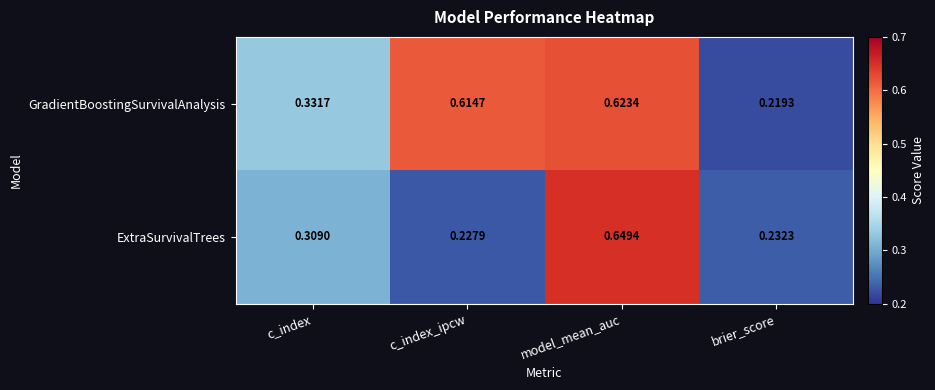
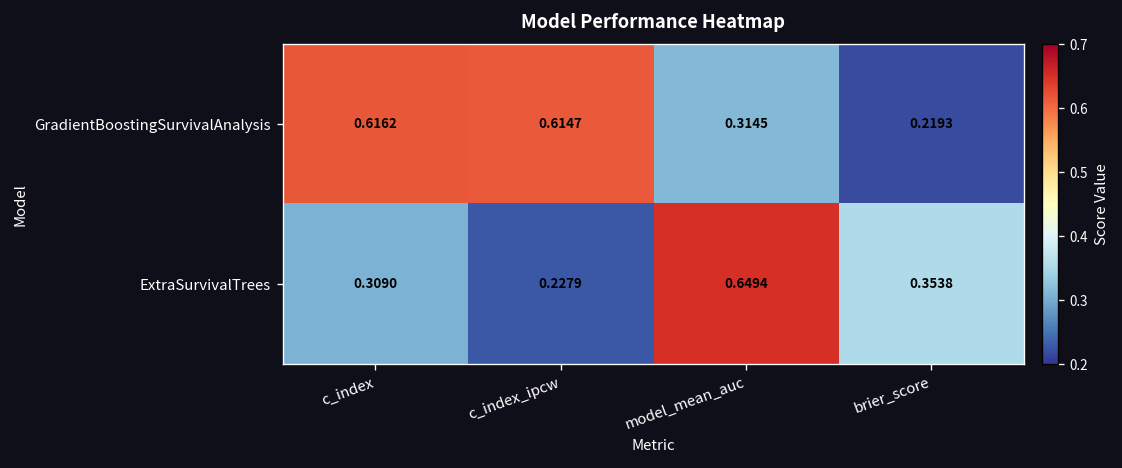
GradientBoostingSurvivalAnalysis, c_index: 0.3317 -> 0.6162
GradientBoostingSurvivalAnalysis, model_mean_auc: 0.6234 -> 0.3145
ExtraSurvivalTrees, brier_score: 0.2323 -> 0.3538
